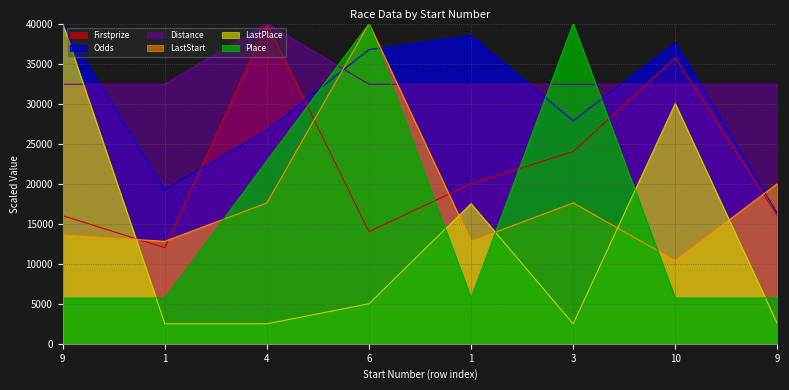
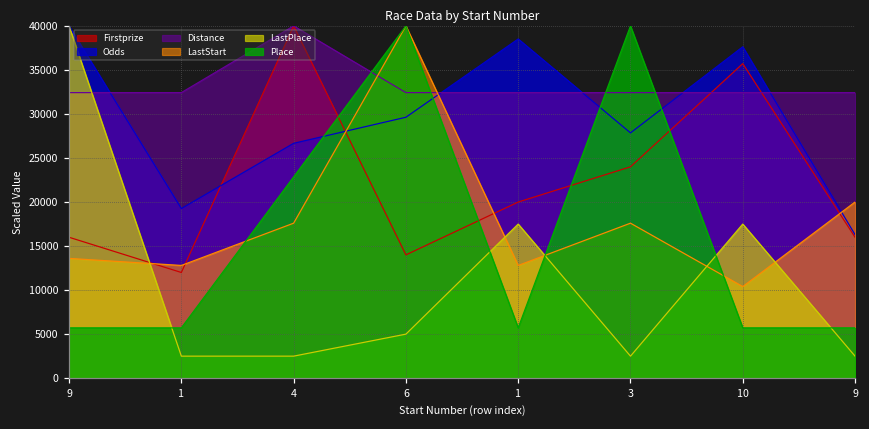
Odds, 6: 37000 -> 30000
LastPlace, 10: 30000 -> 18000
